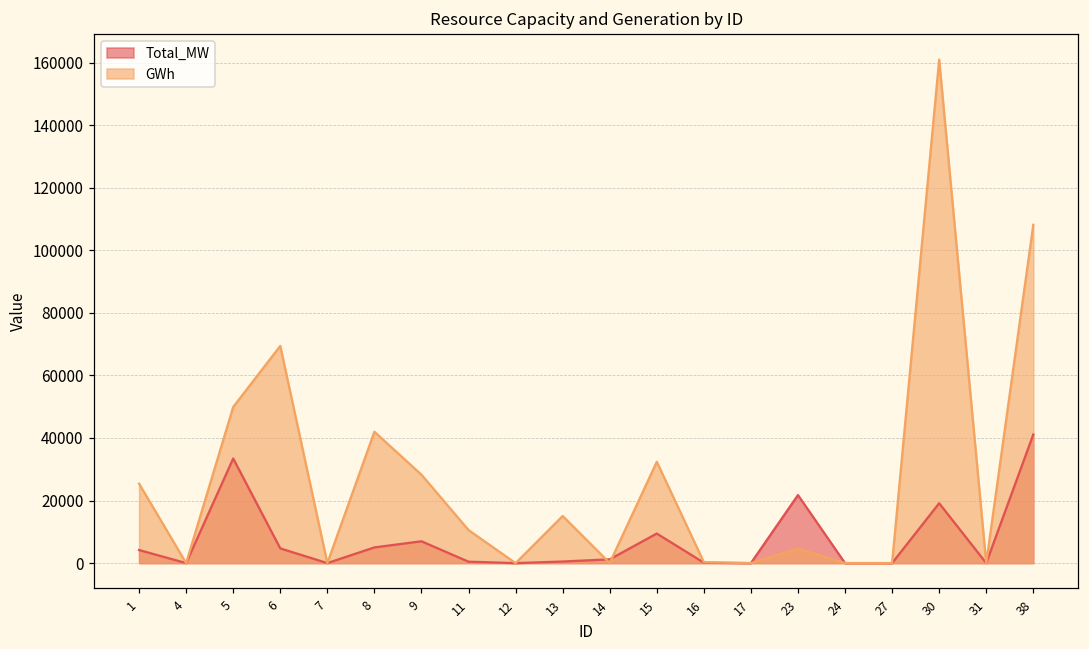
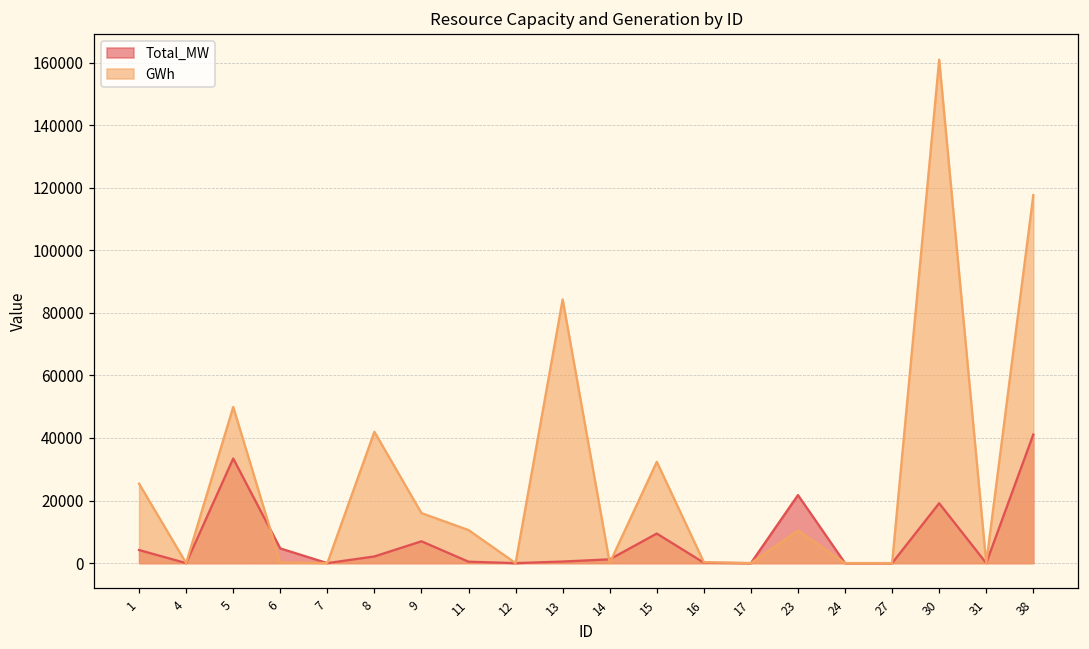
GWh, 6: 69000 -> 0
Total_MW, 8: 5000 -> 2000
GWh, 9: 28000 -> 16000
GWh, 13: 15000 -> 84000
GWh, 23: 5000 -> 10000
GWh, 38: 108000 -> 118000
